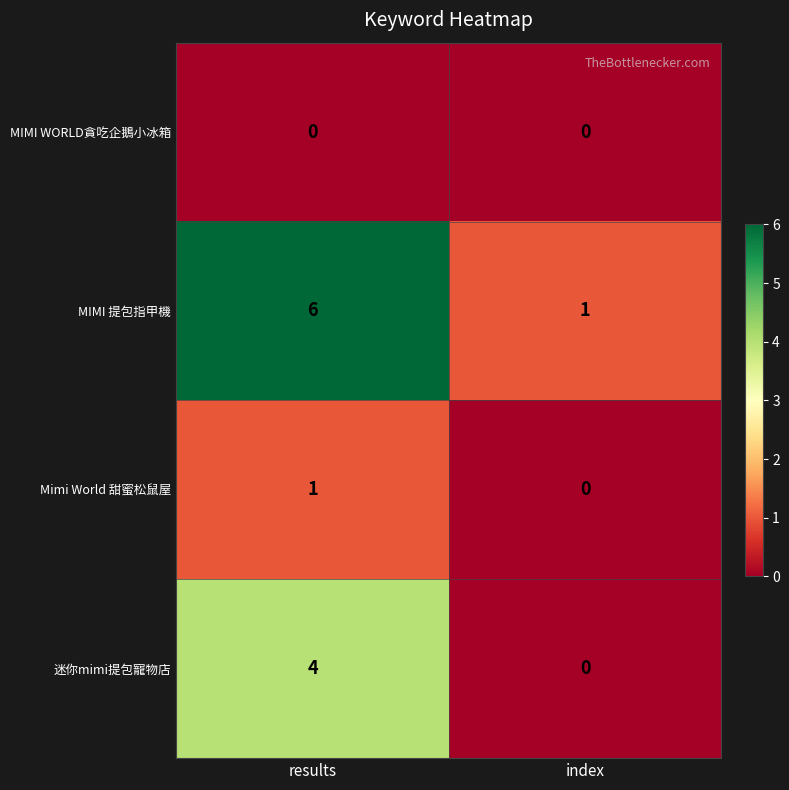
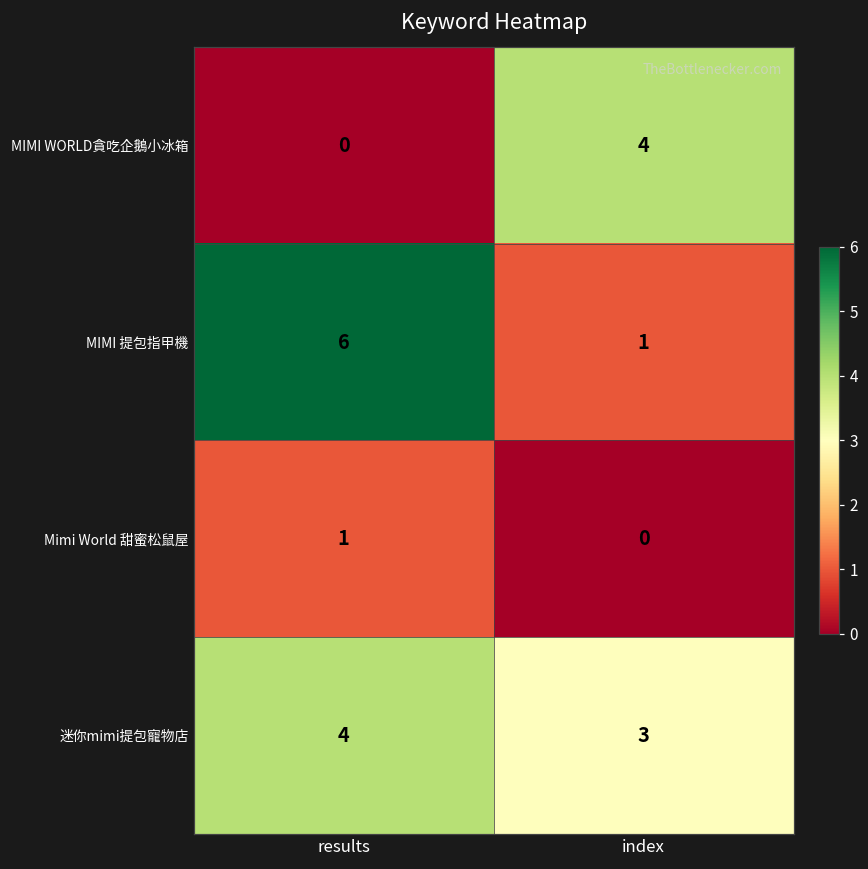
MIMI WORLD貪吃企鵝小冰箱, index: 0 -> 4
迷你mimi提包寵物店, index: 0 -> 3
